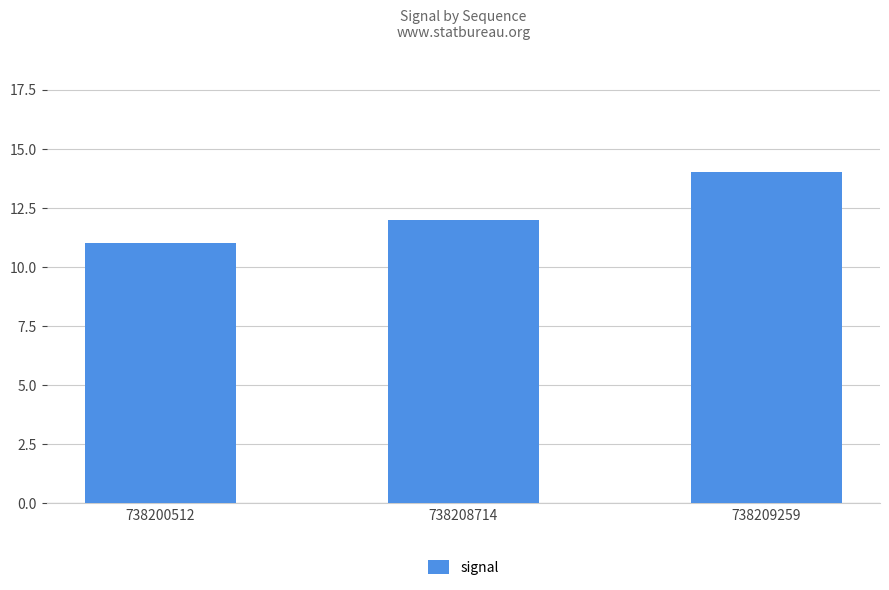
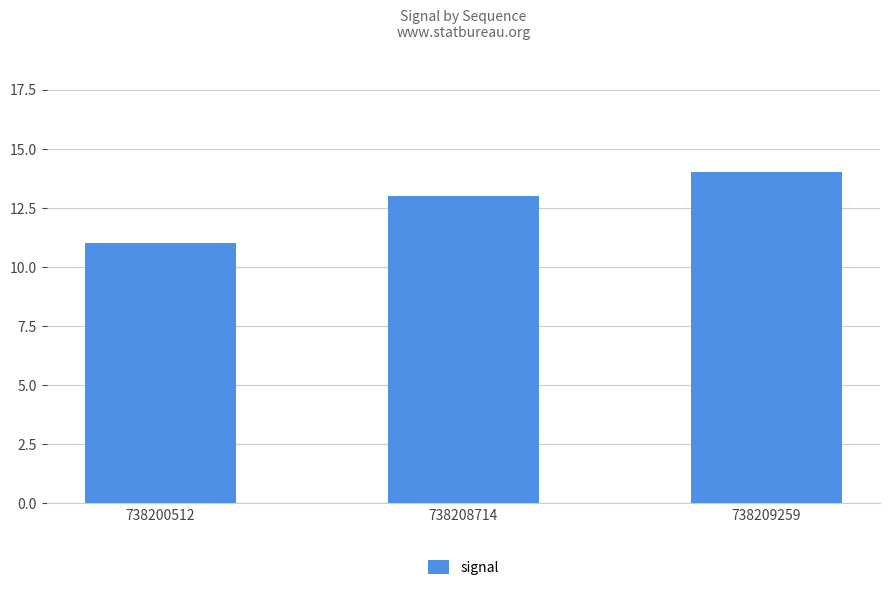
738208714: 12 -> 13
